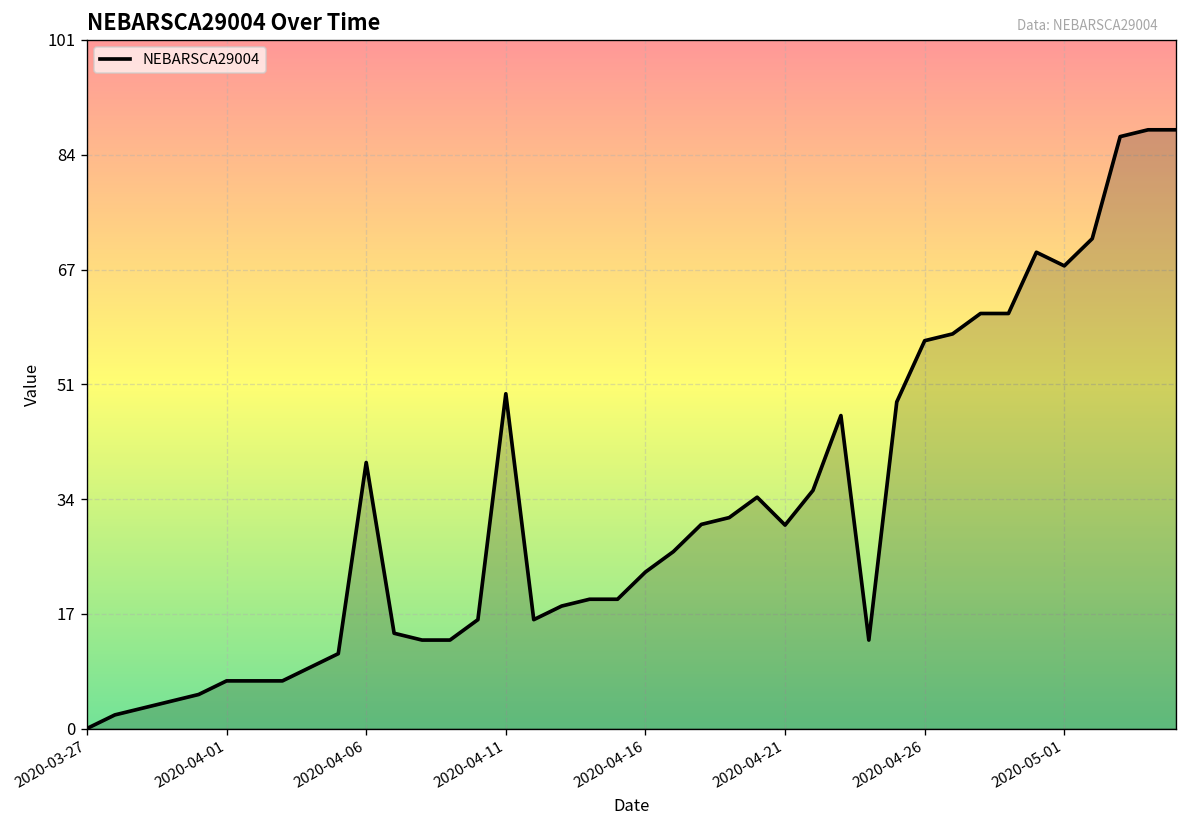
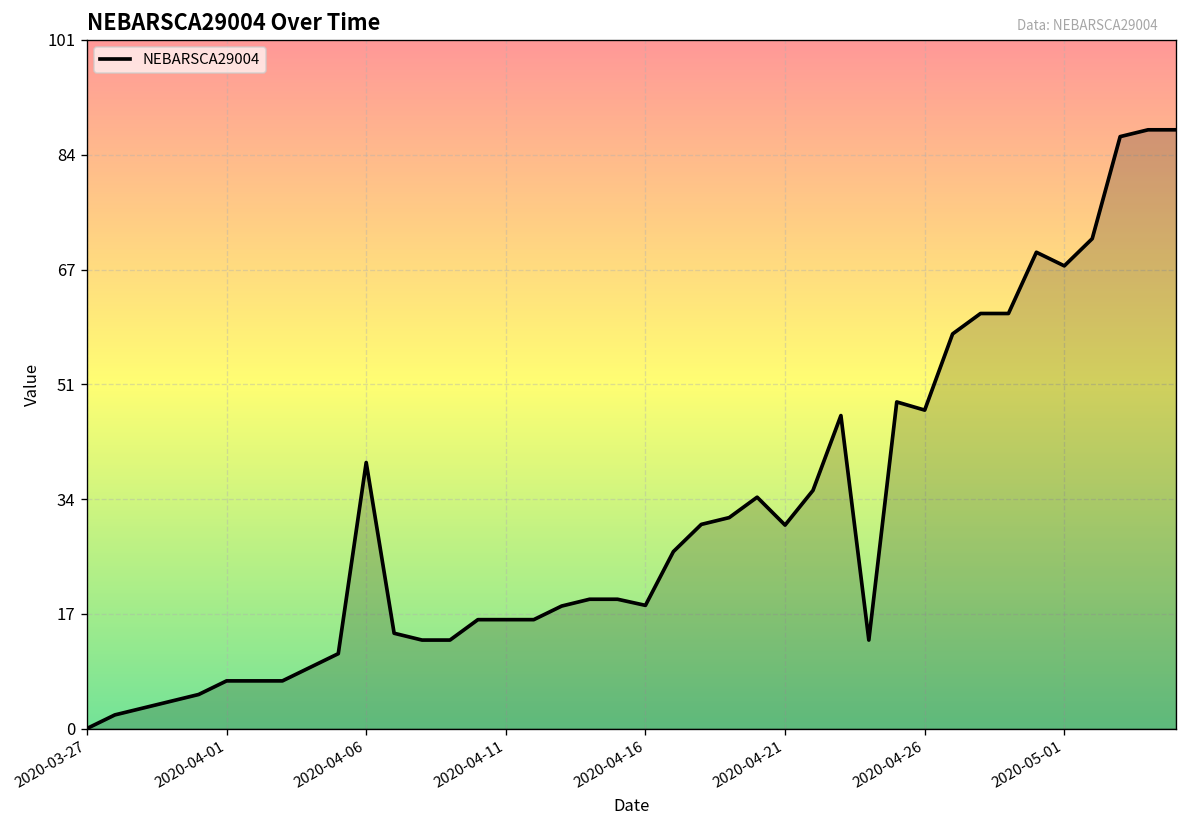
2020-04-11: 49 -> 16
2020-04-16: 23 -> 18
2020-04-26: 57 -> 47
